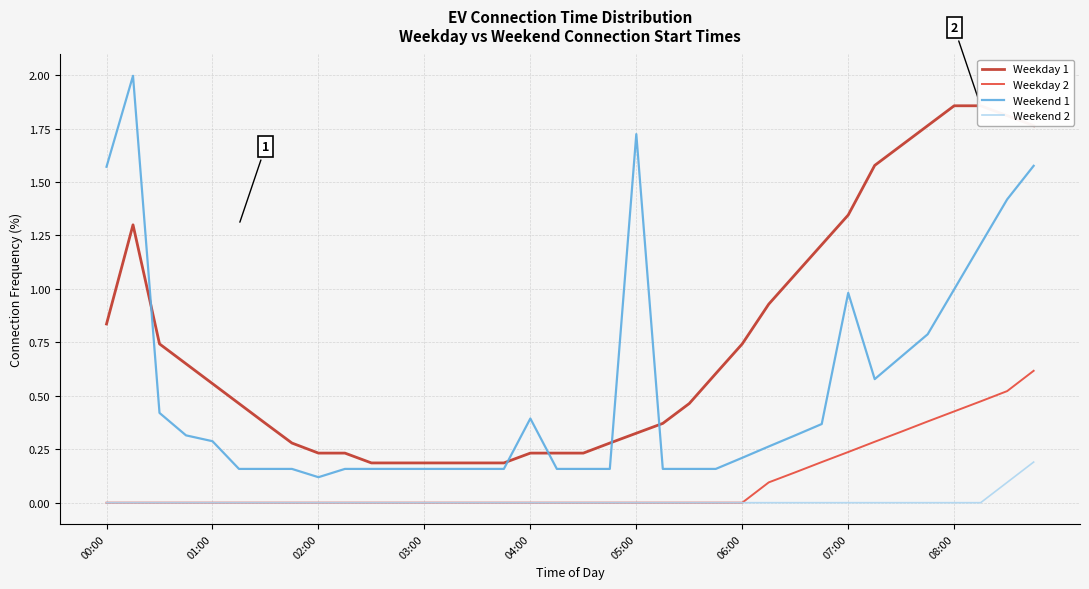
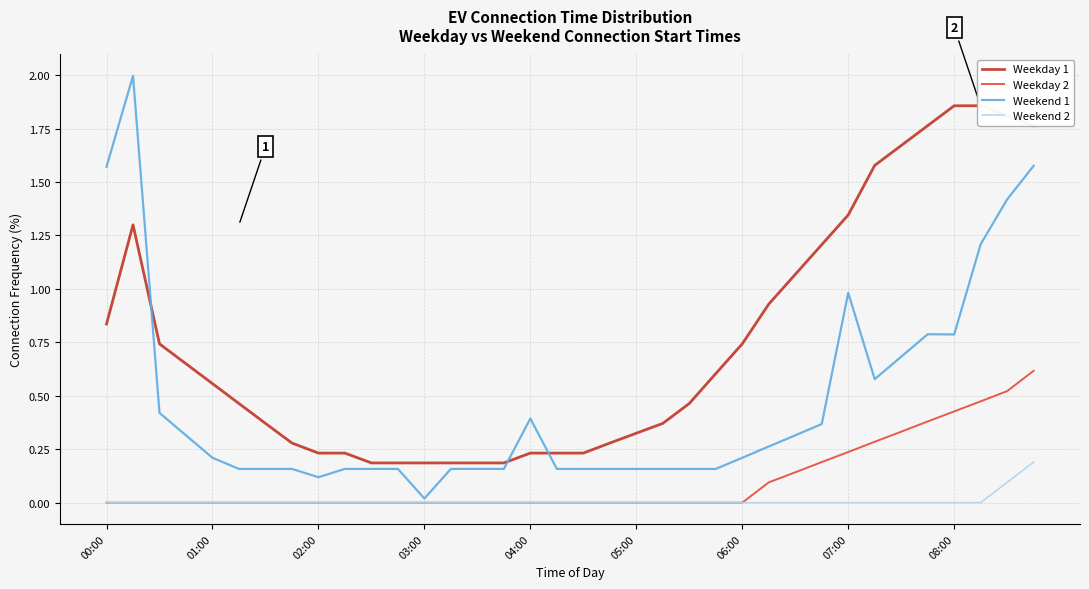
Weekend 1, 01:00: 0.29 -> 0.21
Weekend 1, 03:00: 0.16 -> 0.02
Weekend 1, 05:00: 1.72 -> 0.16
Weekend 1, 08:00: 1.00 -> 0.79
